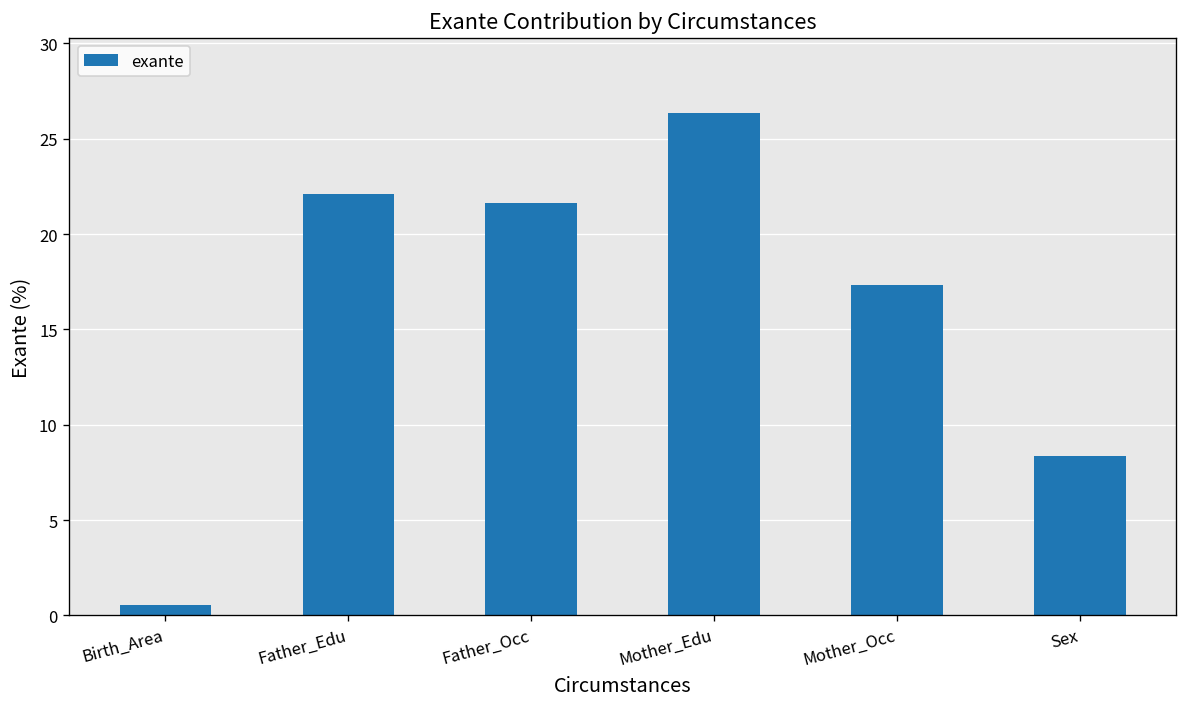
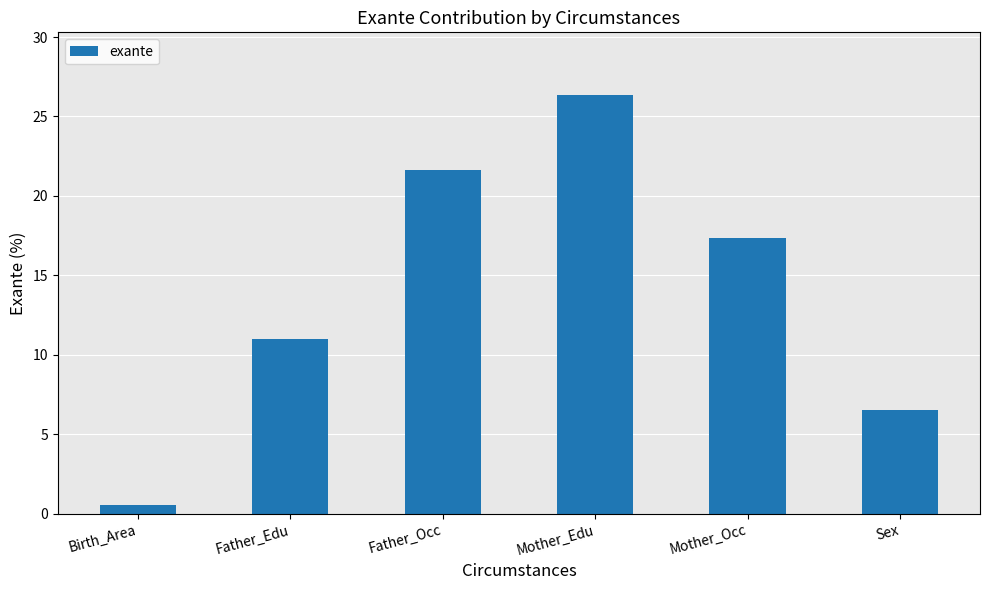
Father_Edu: 22.1 -> 11.0
Sex: 8.4 -> 6.5
